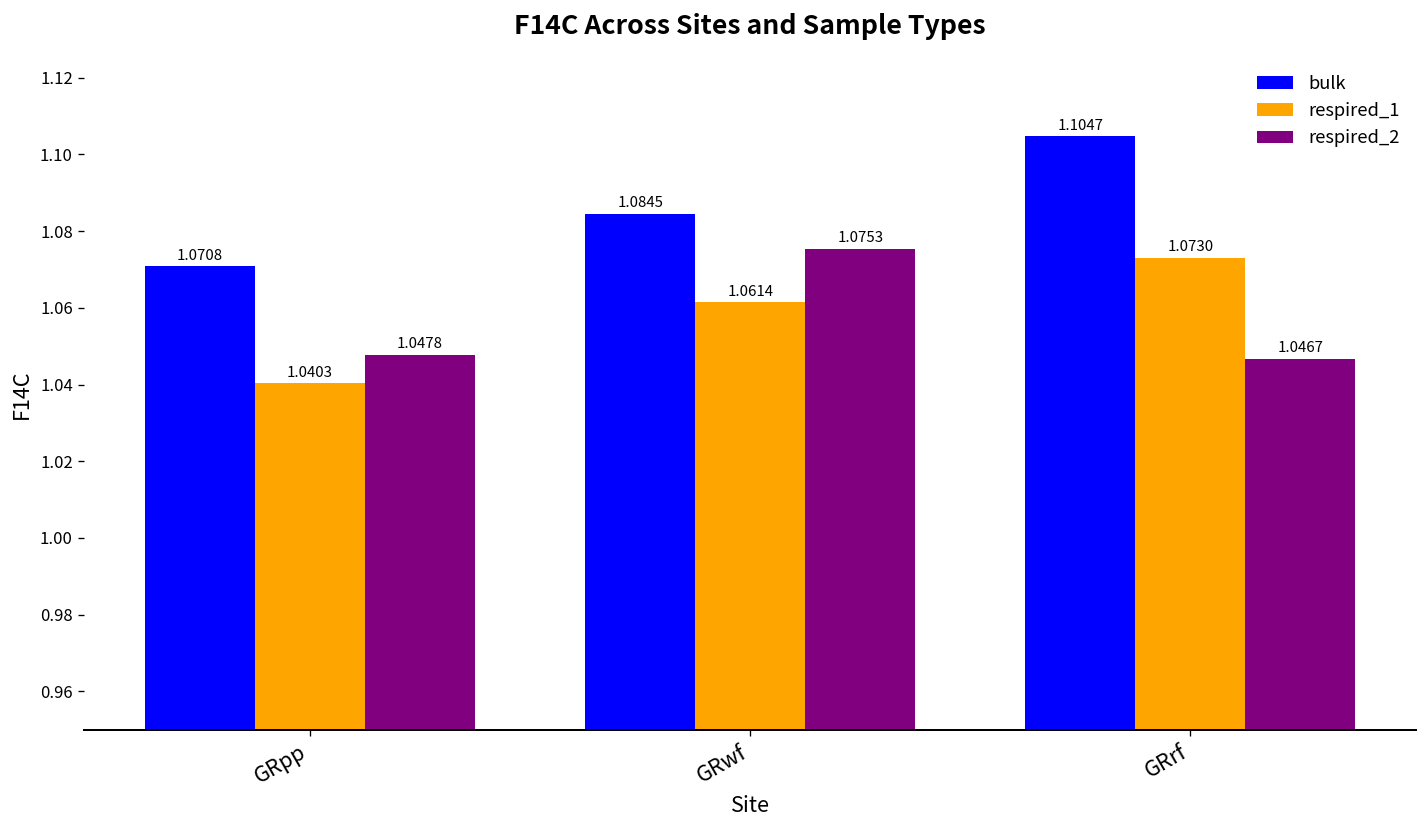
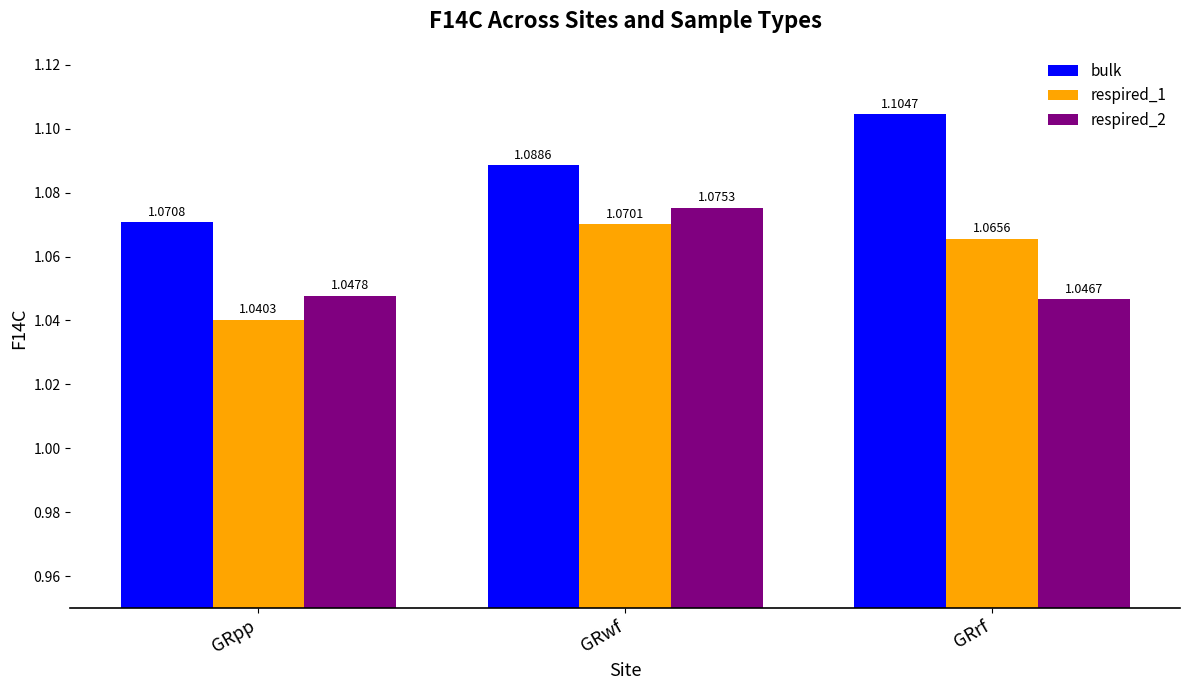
bulk, GRwf: 1.0845 -> 1.0886
respired_1, GRwf: 1.0614 -> 1.0701
respired_1, GRrf: 1.0730 -> 1.0656
